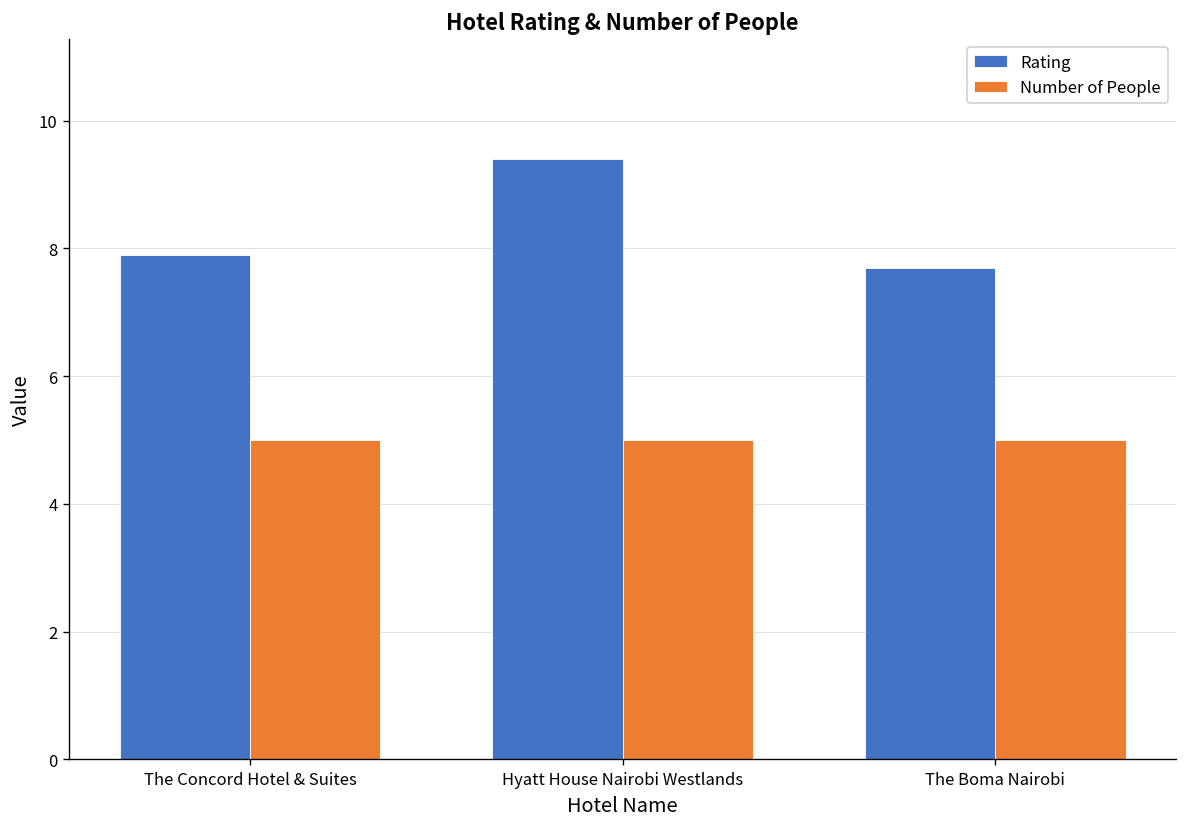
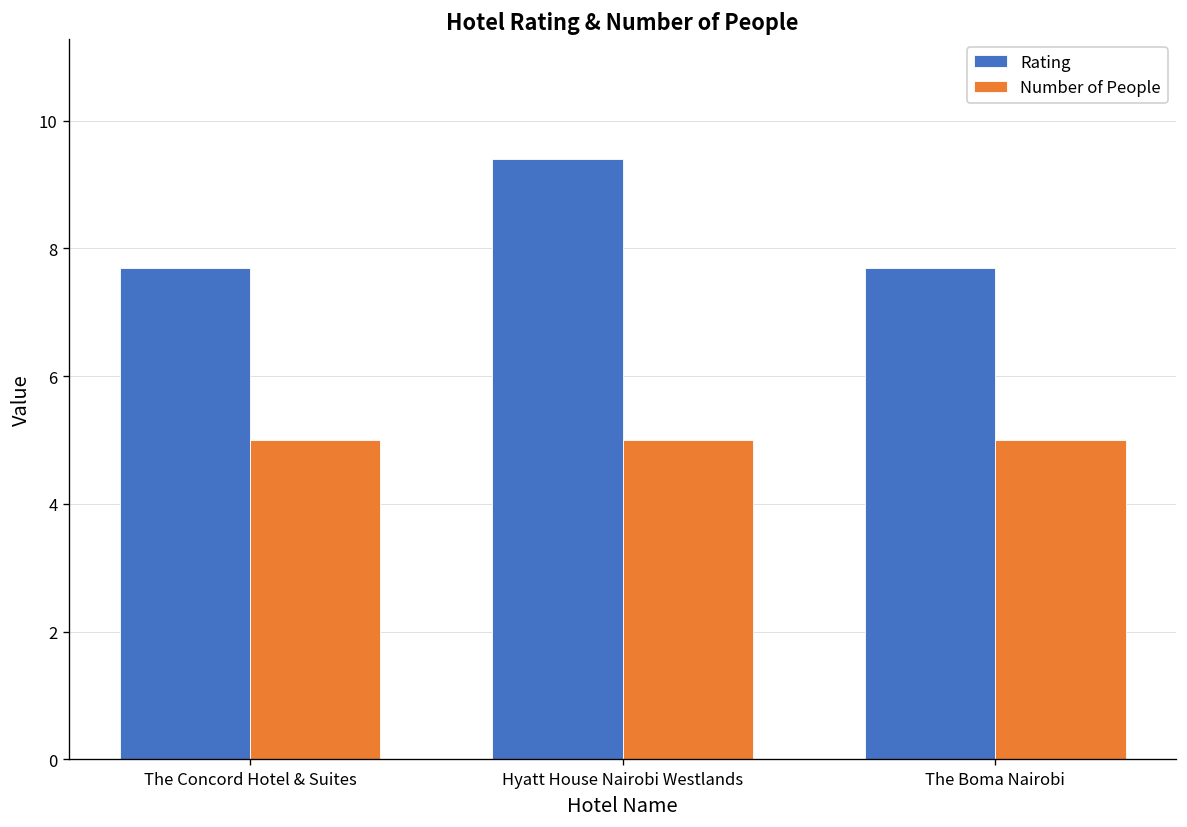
Rating, The Concord Hotel & Suites: 7.9 -> 7.7
